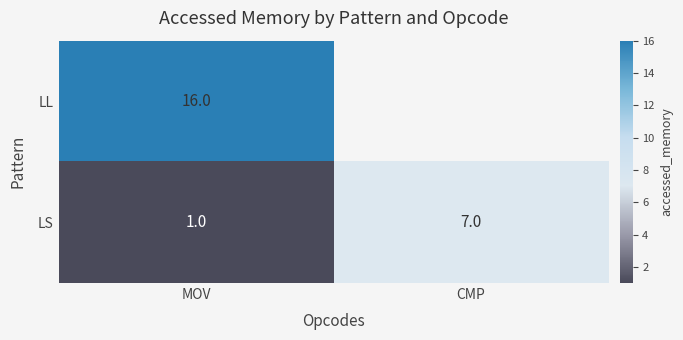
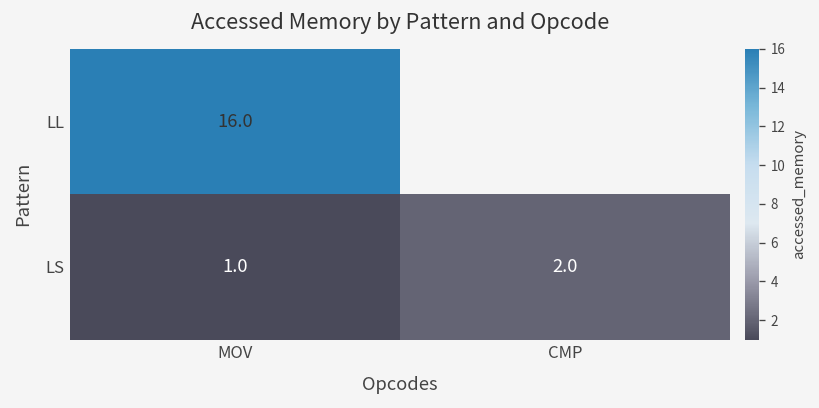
LS, CMP: 7.0 -> 2.0
